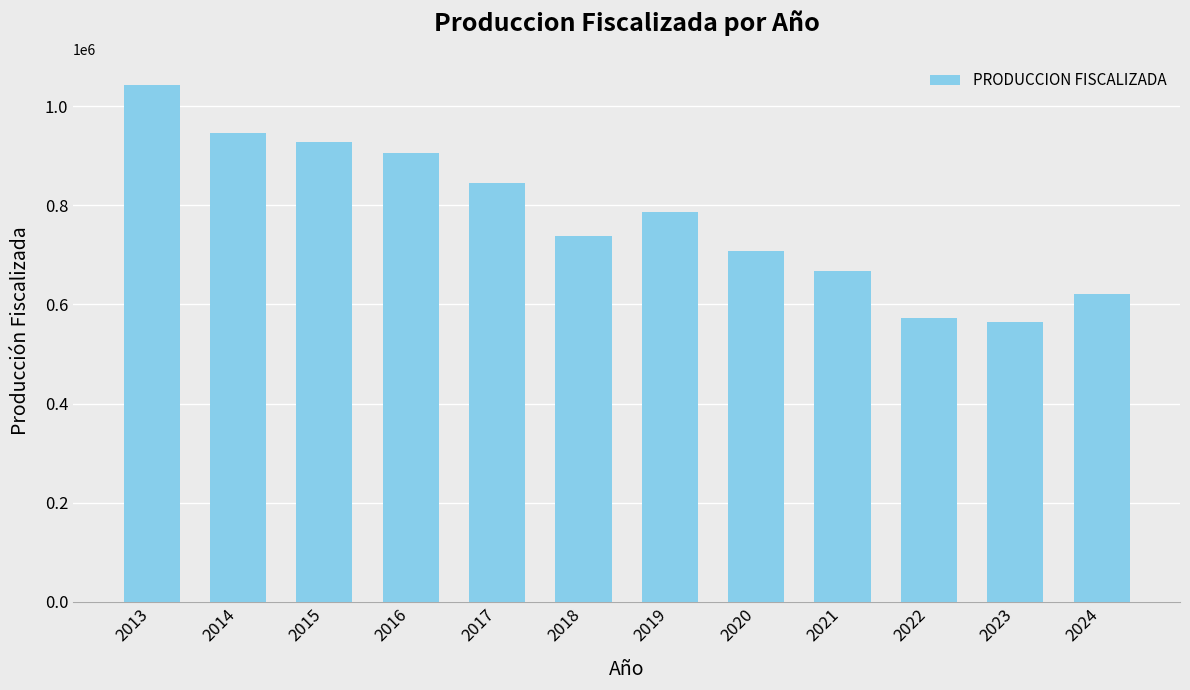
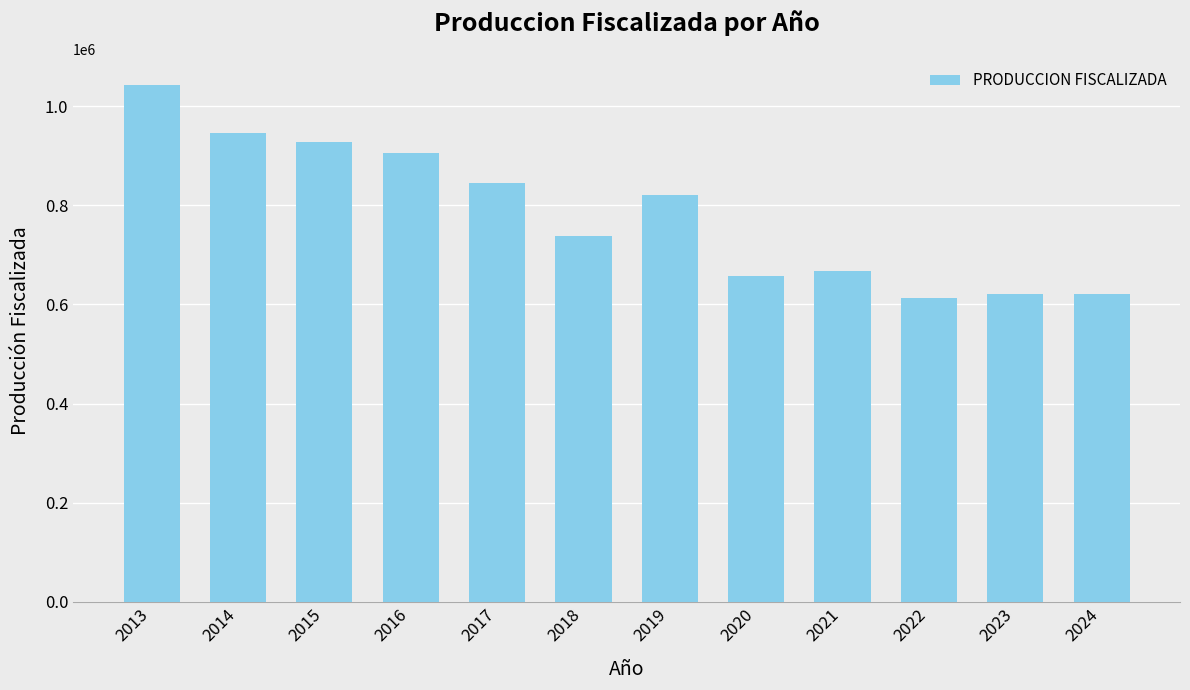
2019: 790000 -> 820000
2020: 710000 -> 660000
2022: 570000 -> 610000
2023: 560000 -> 620000
